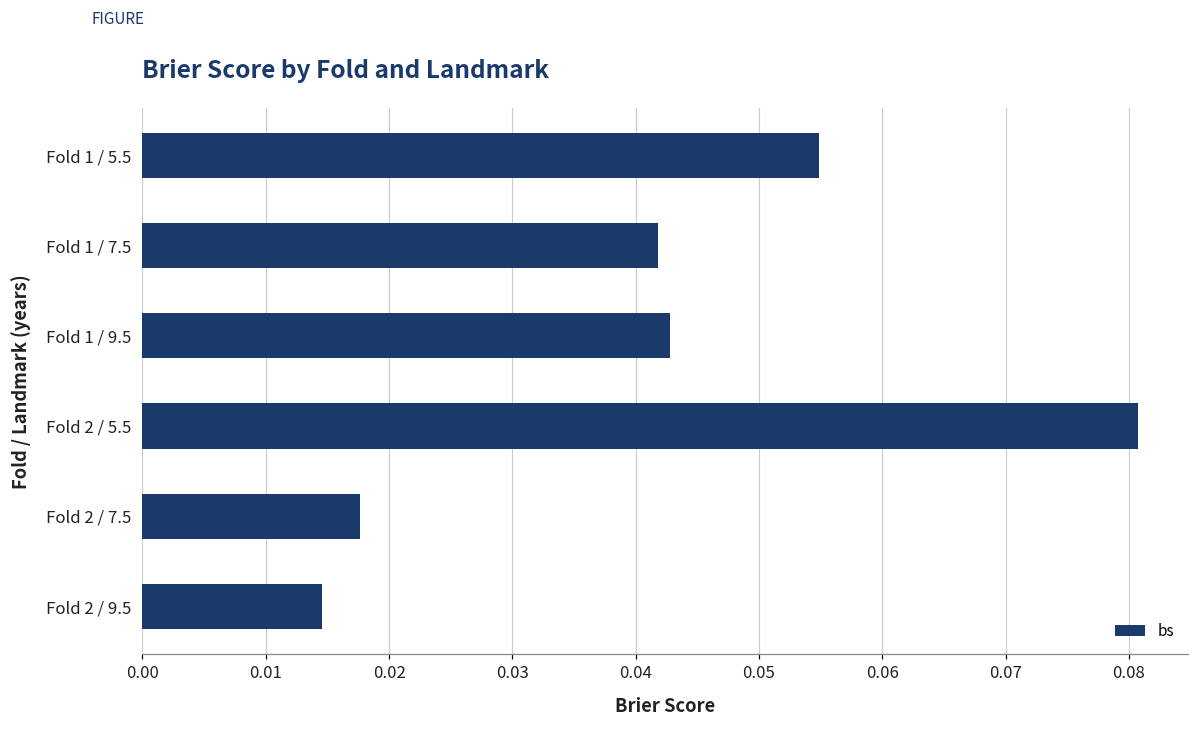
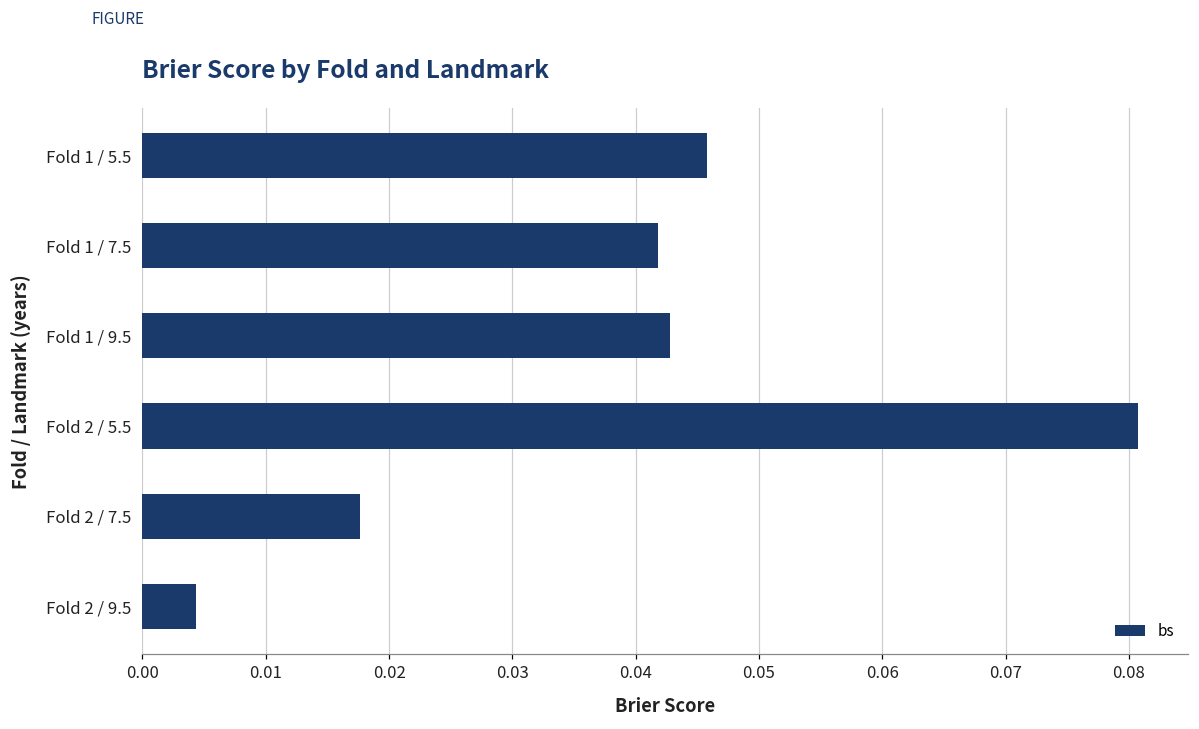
Fold 1 / 5.5: 0.0548 -> 0.0458
Fold 2 / 9.5: 0.0145 -> 0.0043
